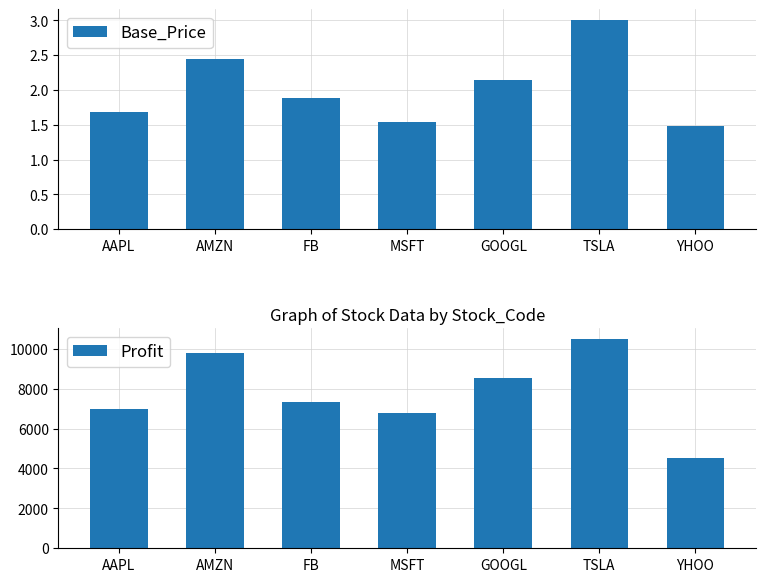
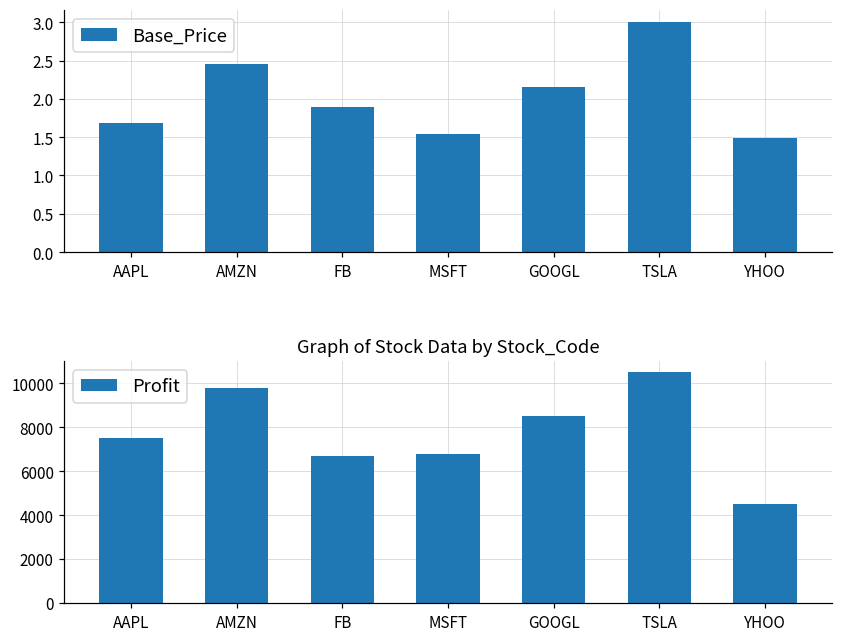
Graph of Stock Data by Stock_Code, AAPL: 7000 -> 7500
Graph of Stock Data by Stock_Code, FB: 7300 -> 6700
